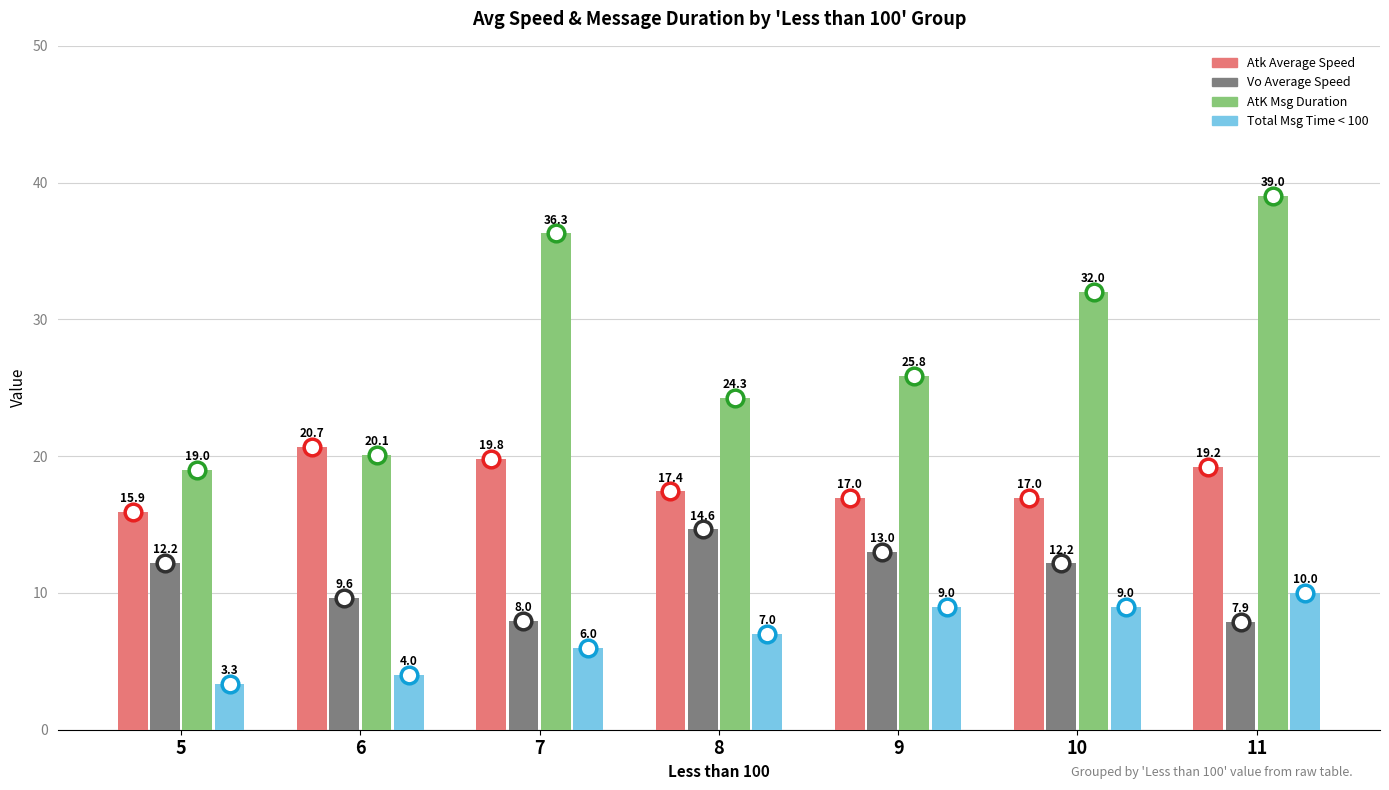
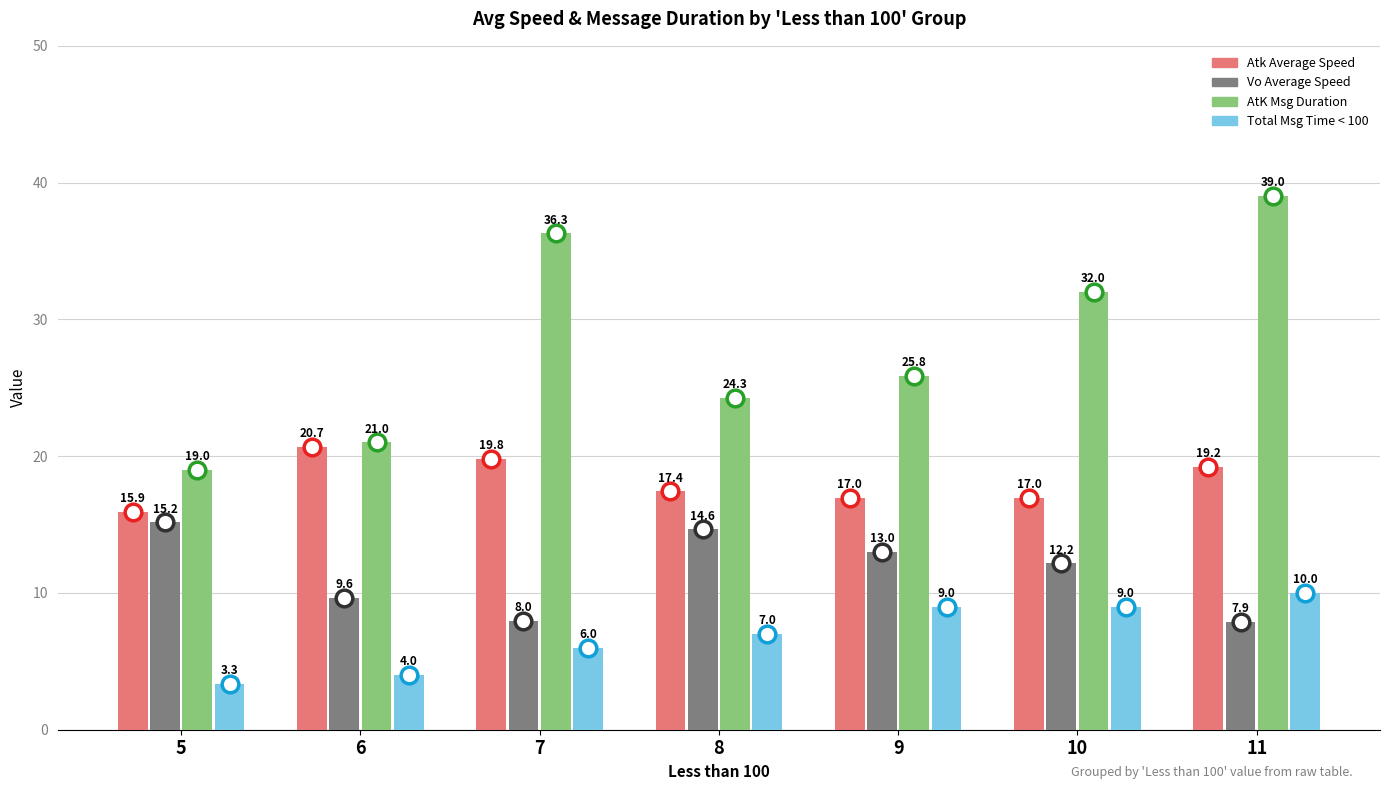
Vo Average Speed, 5: 12.2 -> 15.2
AtK Msg Duration, 6: 20.1 -> 21.0
